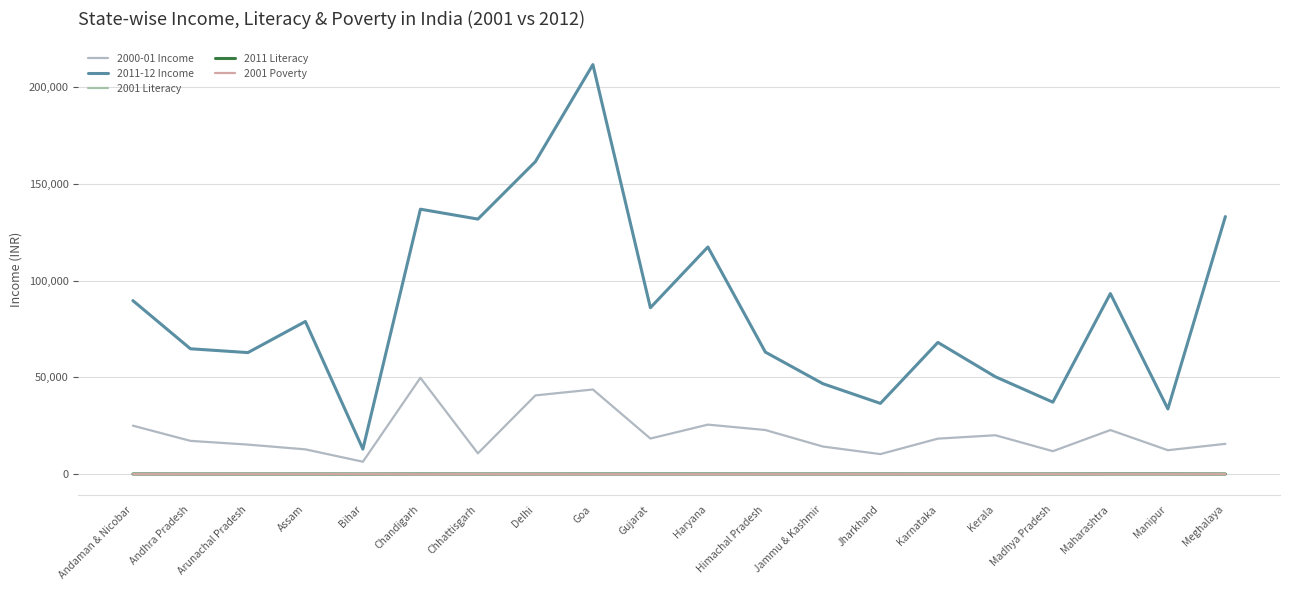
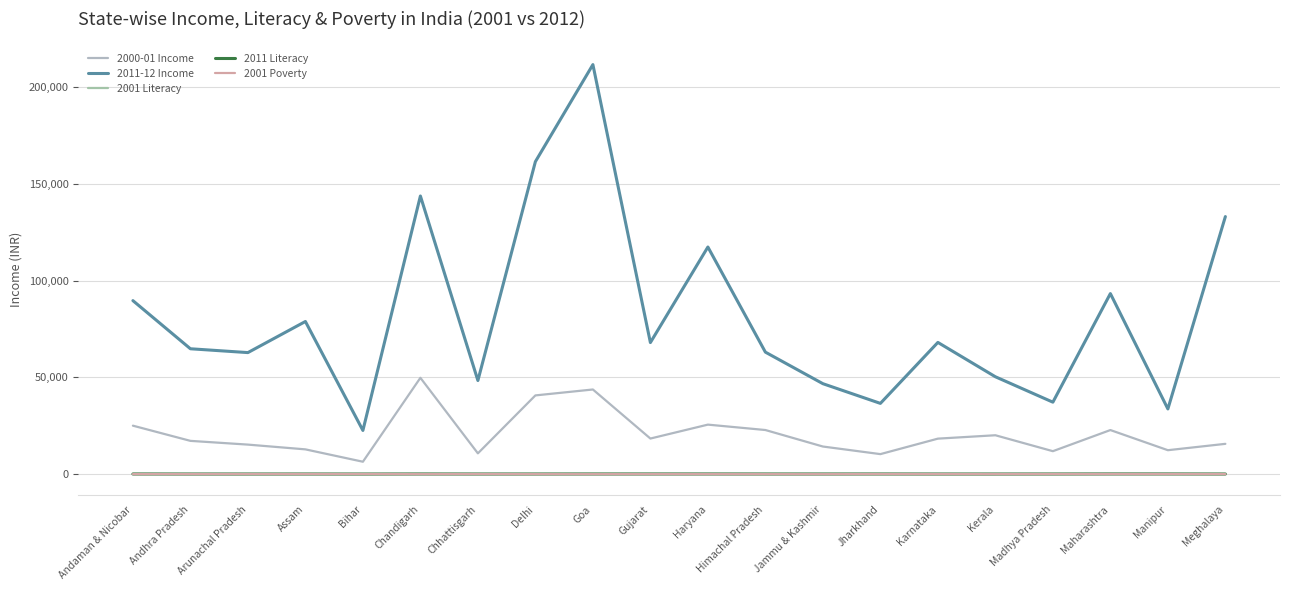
2011-12 Income, Bihar: 13,000 -> 23,000
2011-12 Income, Chandigarh: 137,000 -> 144,000
2011-12 Income, Chhattisgarh: 132,000 -> 48,000
2011-12 Income, Gujarat: 86,000 -> 68,000
